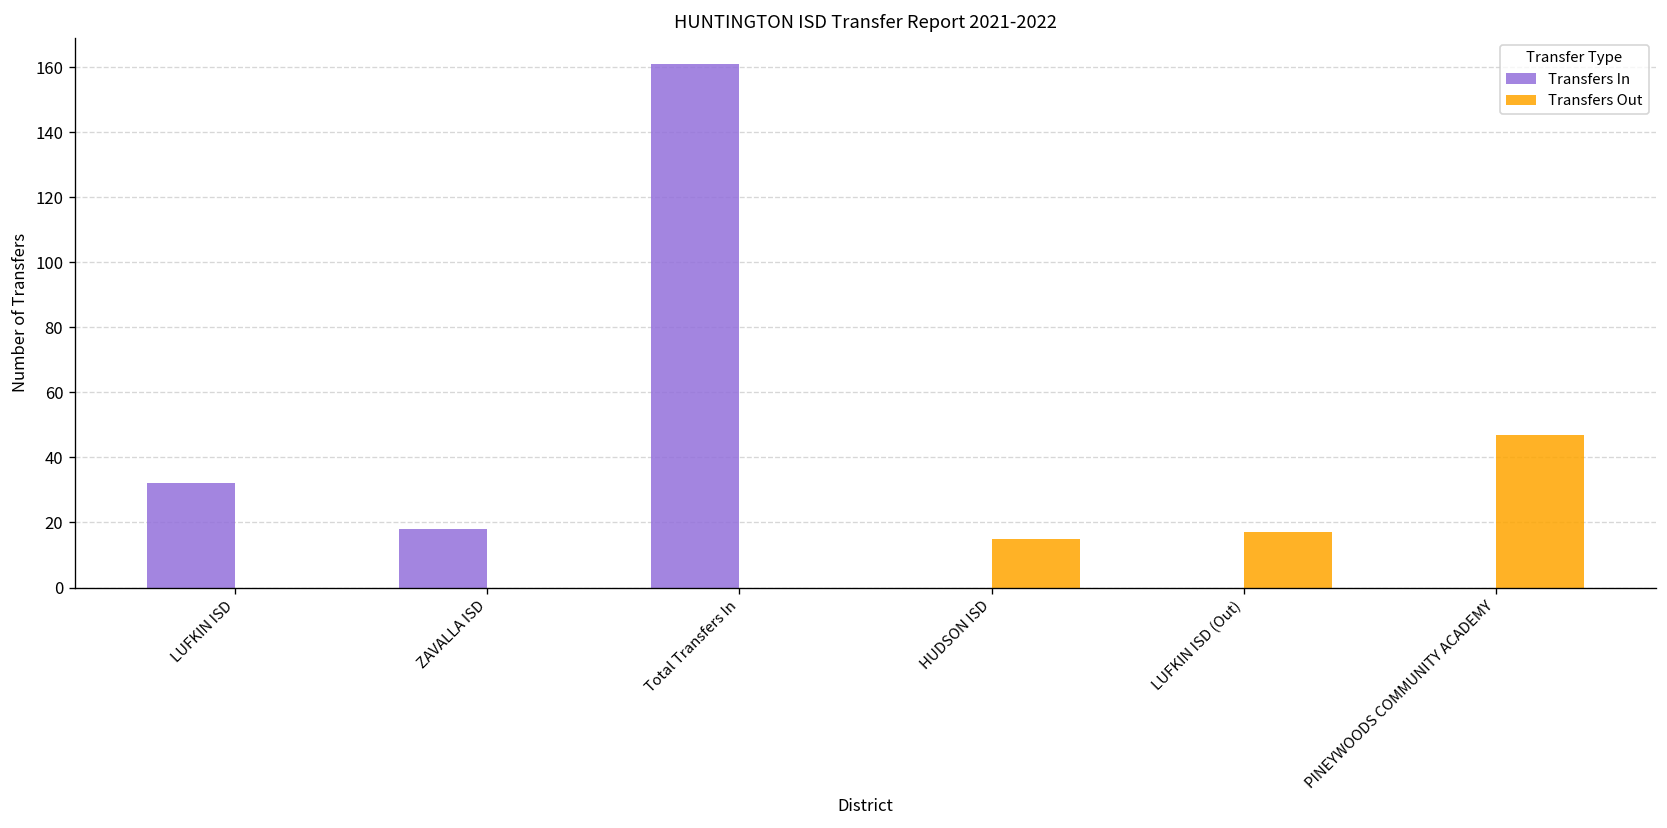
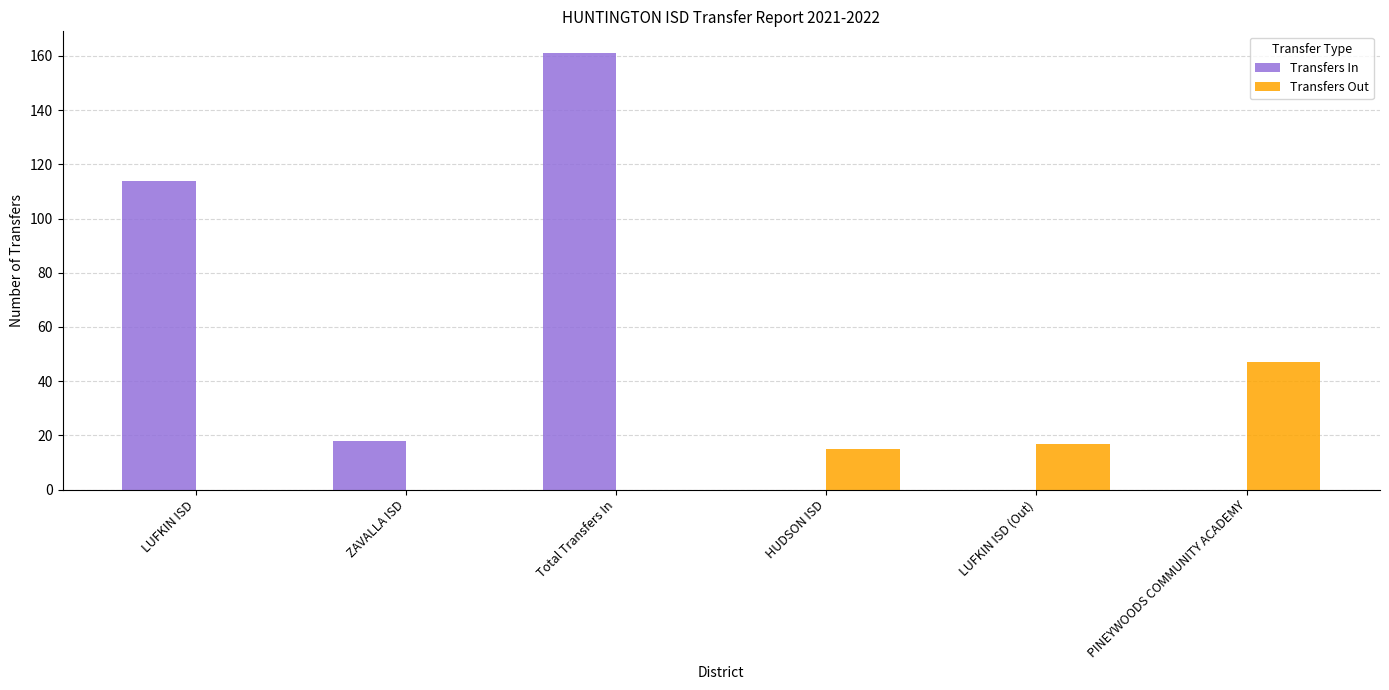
Transfers In, LUFKIN ISD: 32 -> 114
